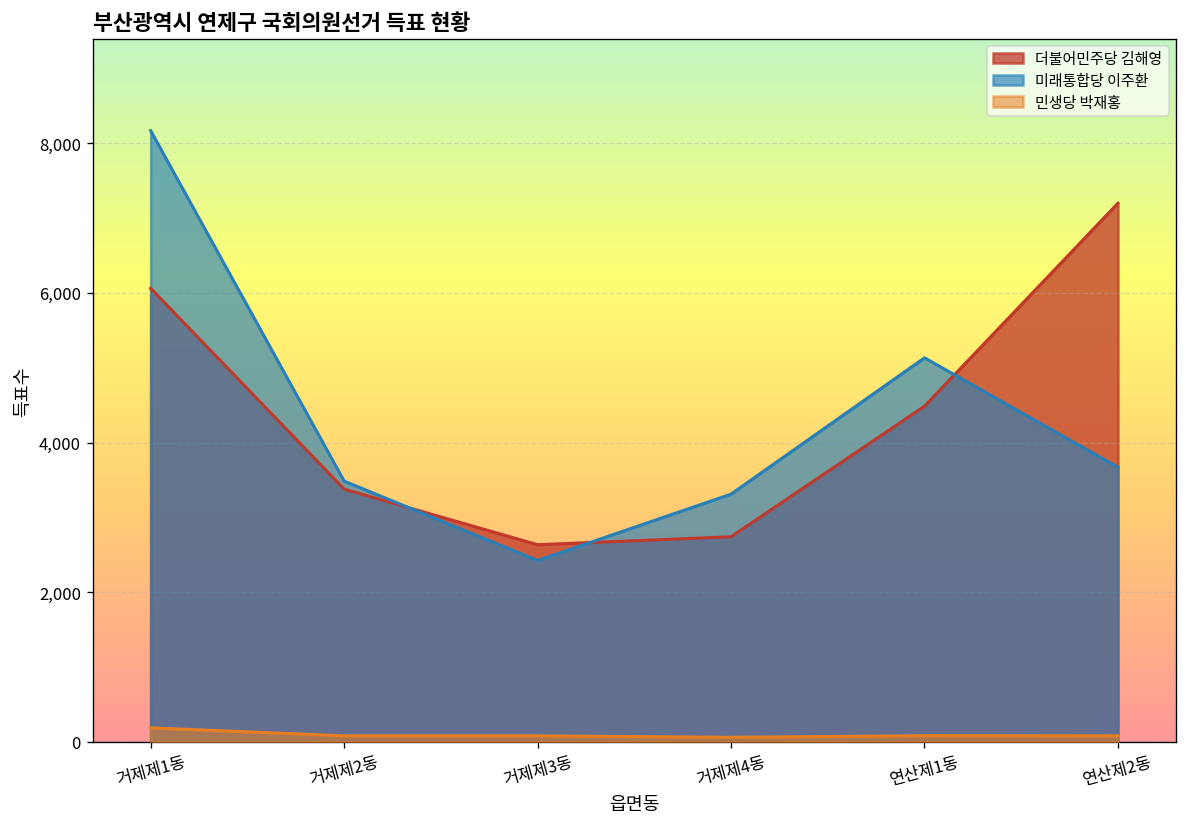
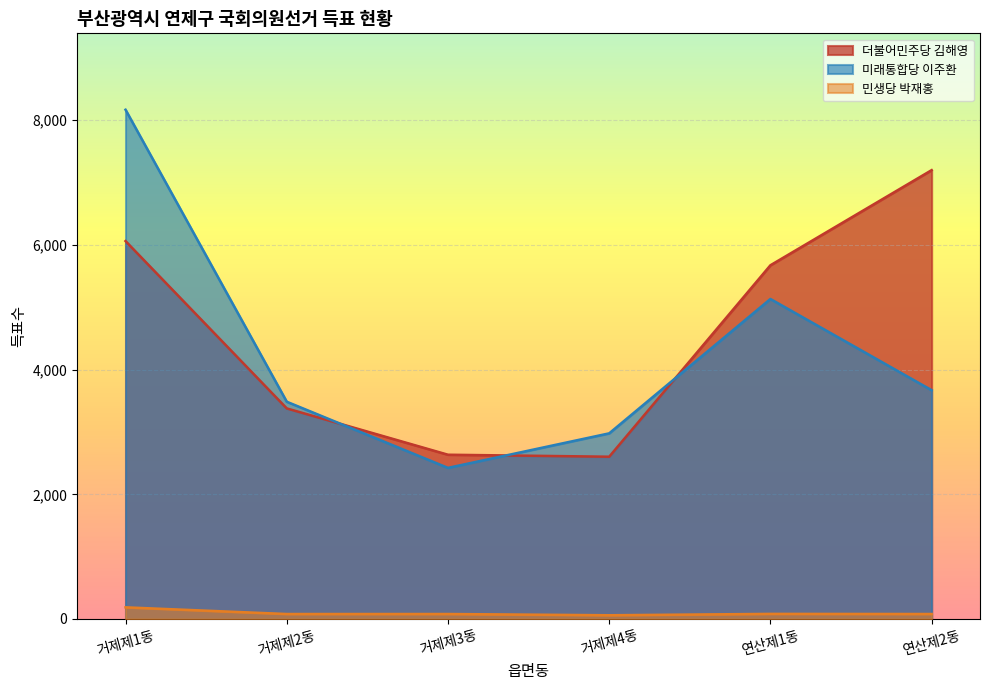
더불어민주당 김해영, 거제제4동: 2,700 -> 2,600
미래통합당 이주환, 거제제4동: 3,300 -> 3,000
더불어민주당 김해영, 연산제1동: 4,500 -> 5,700
